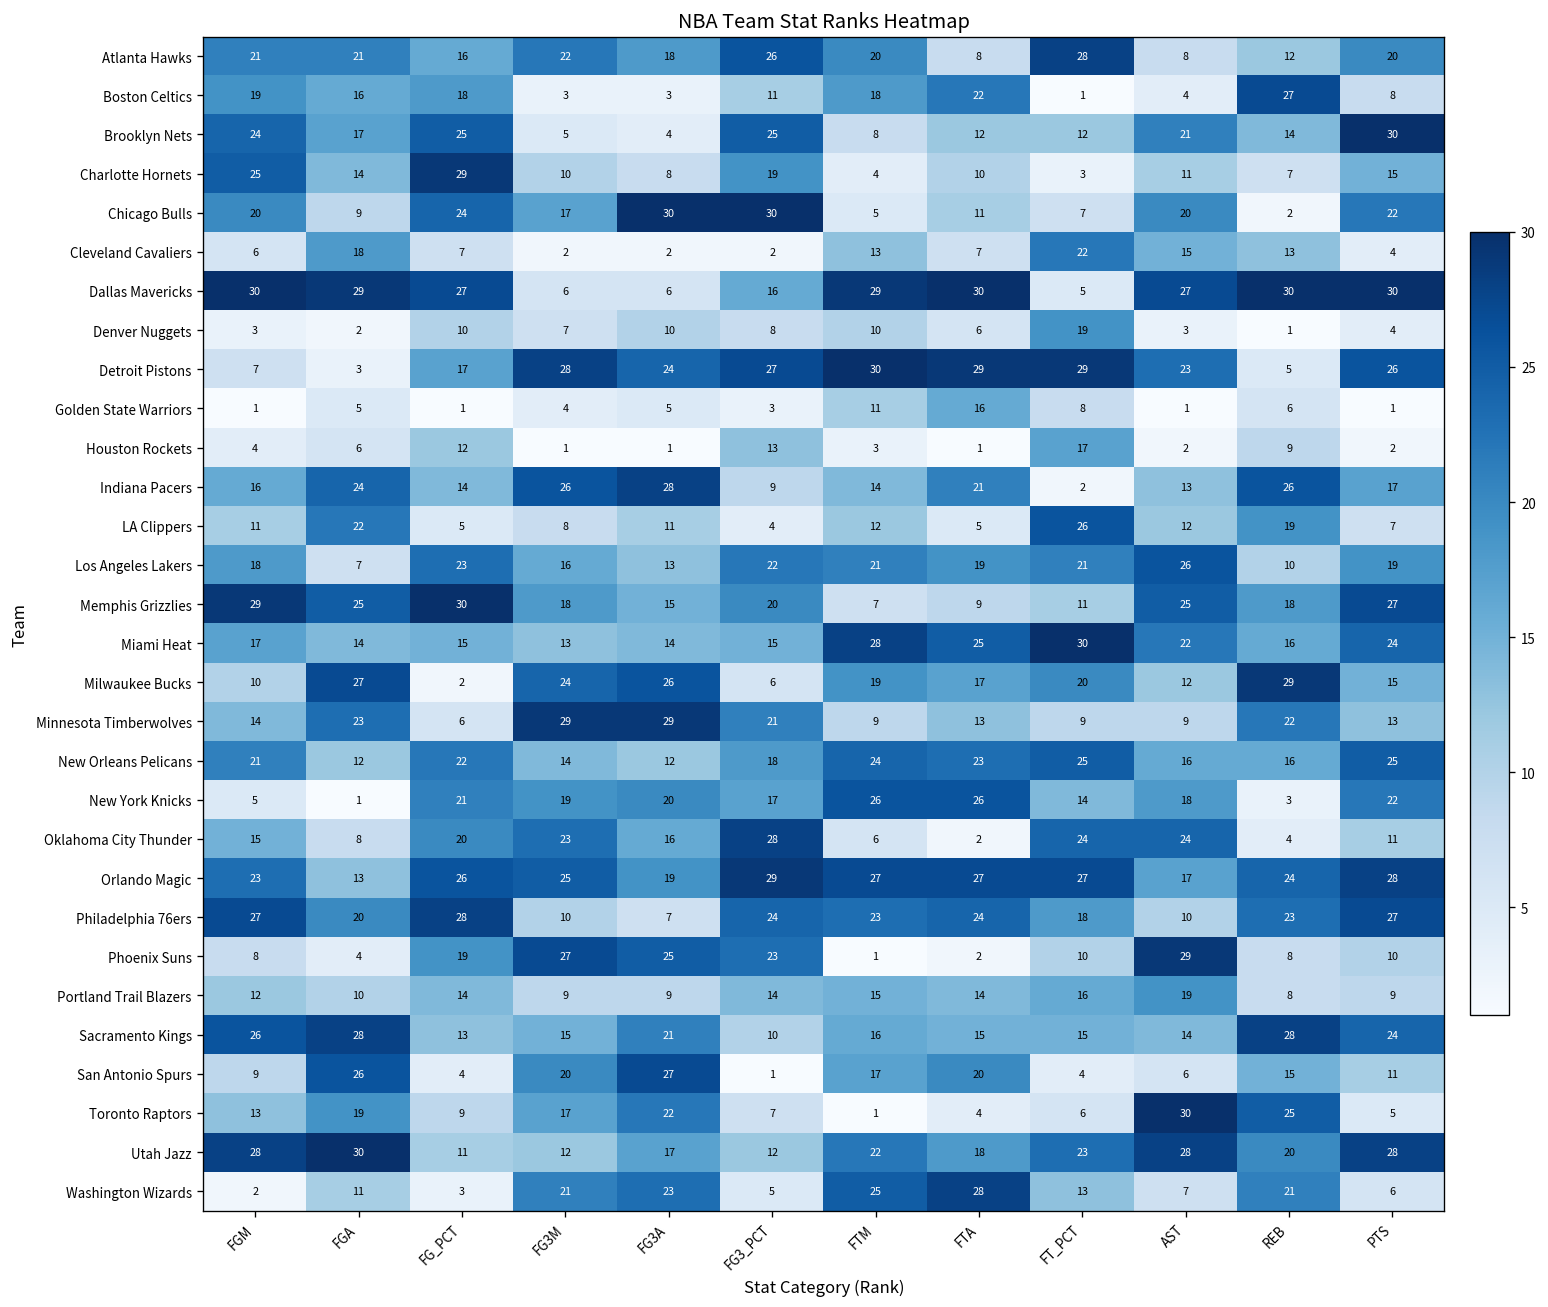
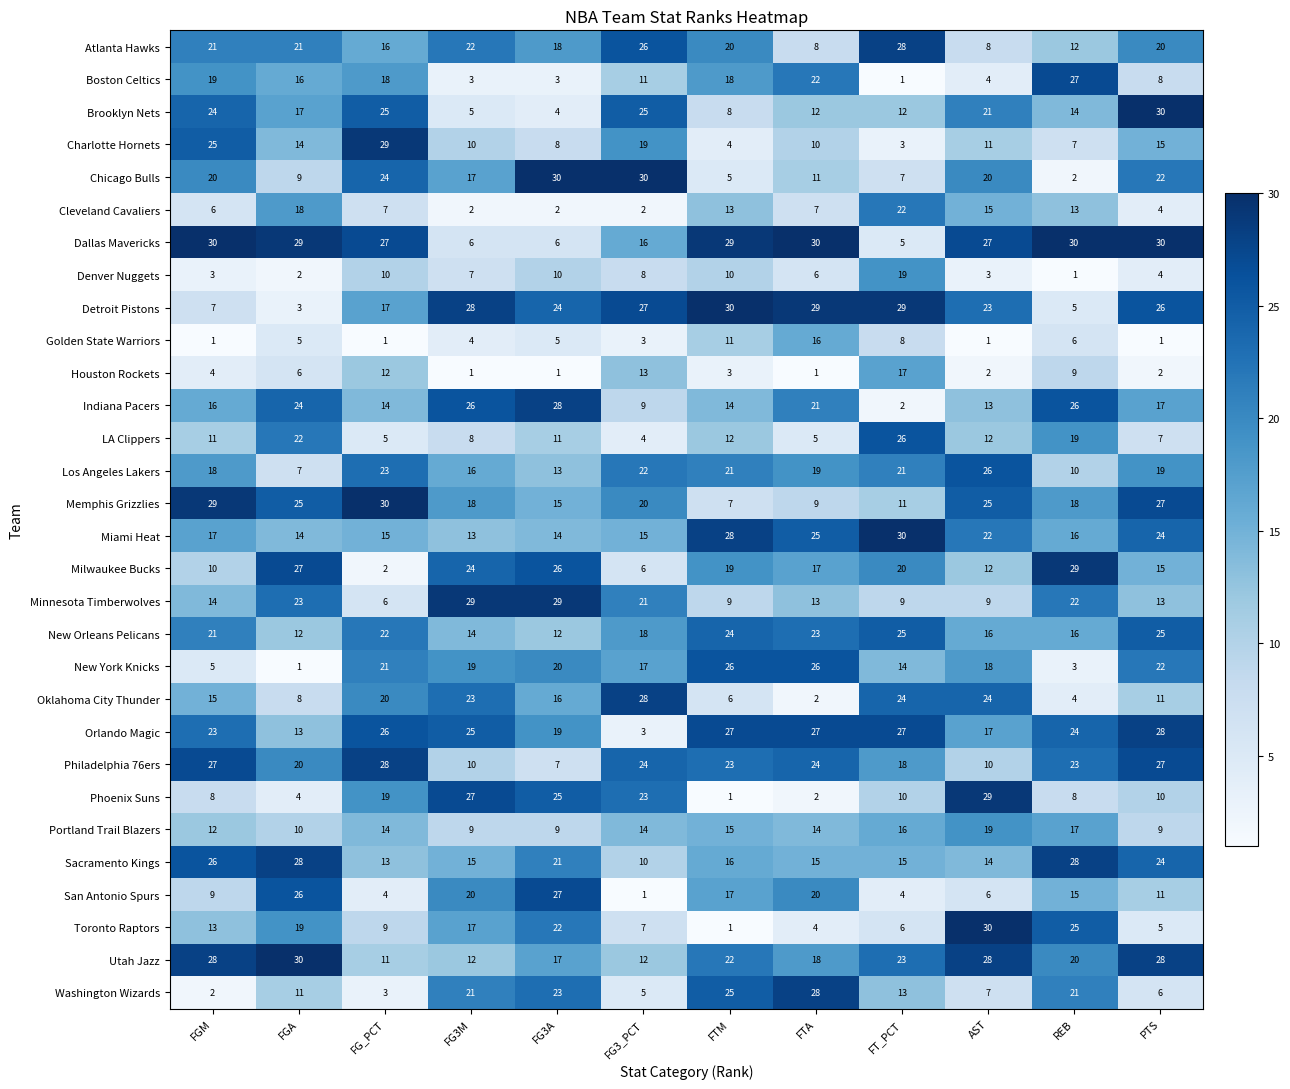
Orlando Magic, FG3_PCT: 29 -> 3
Portland Trail Blazers, REB: 8 -> 17
